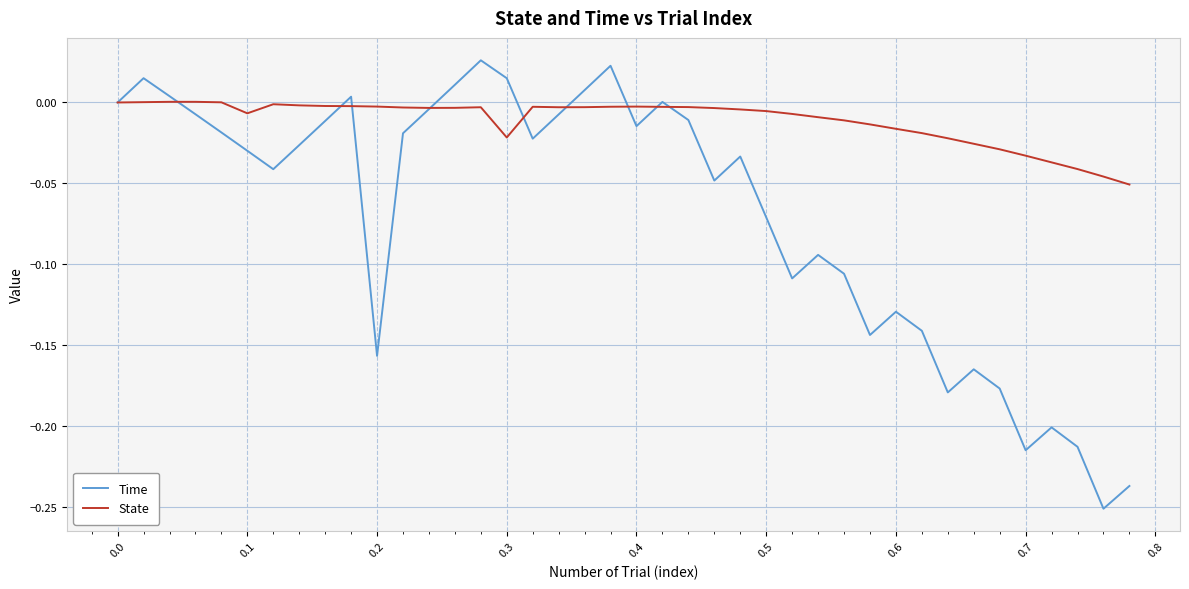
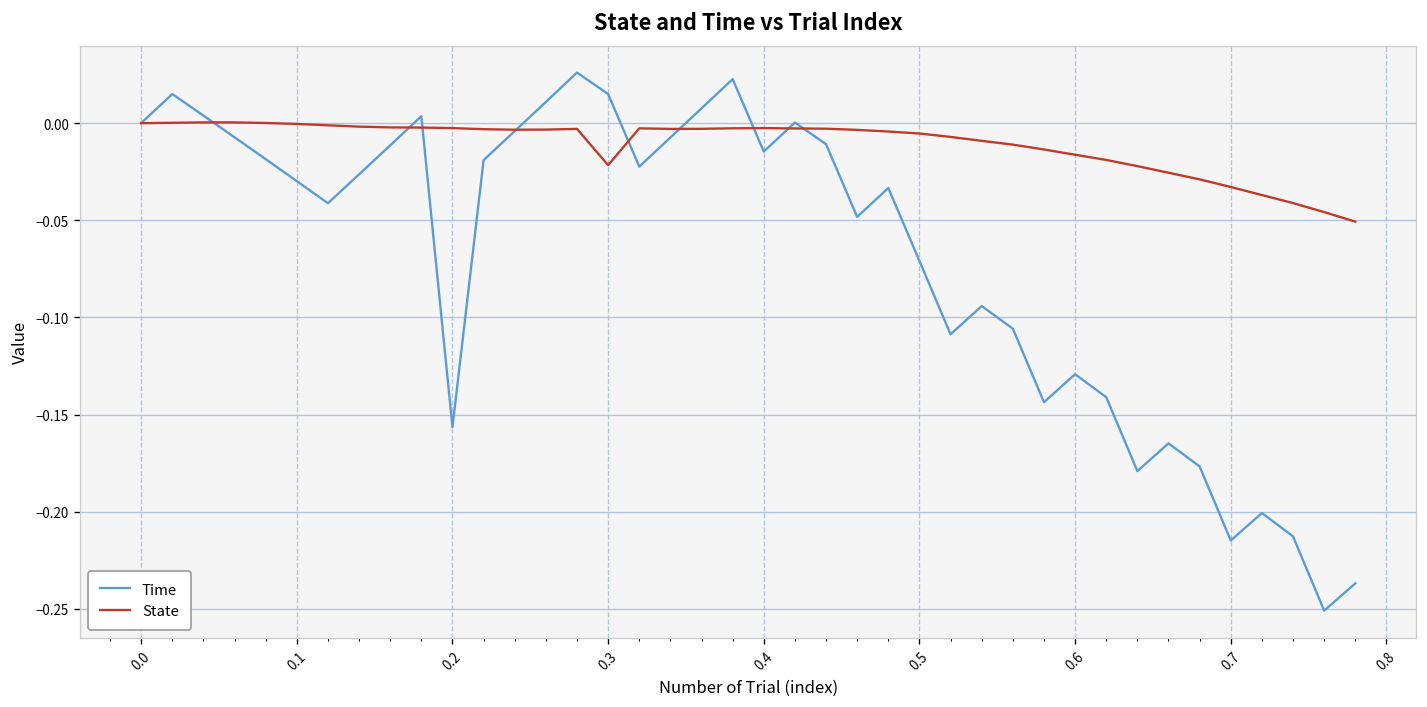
State, 0.1: -0.007 -> 0.000
